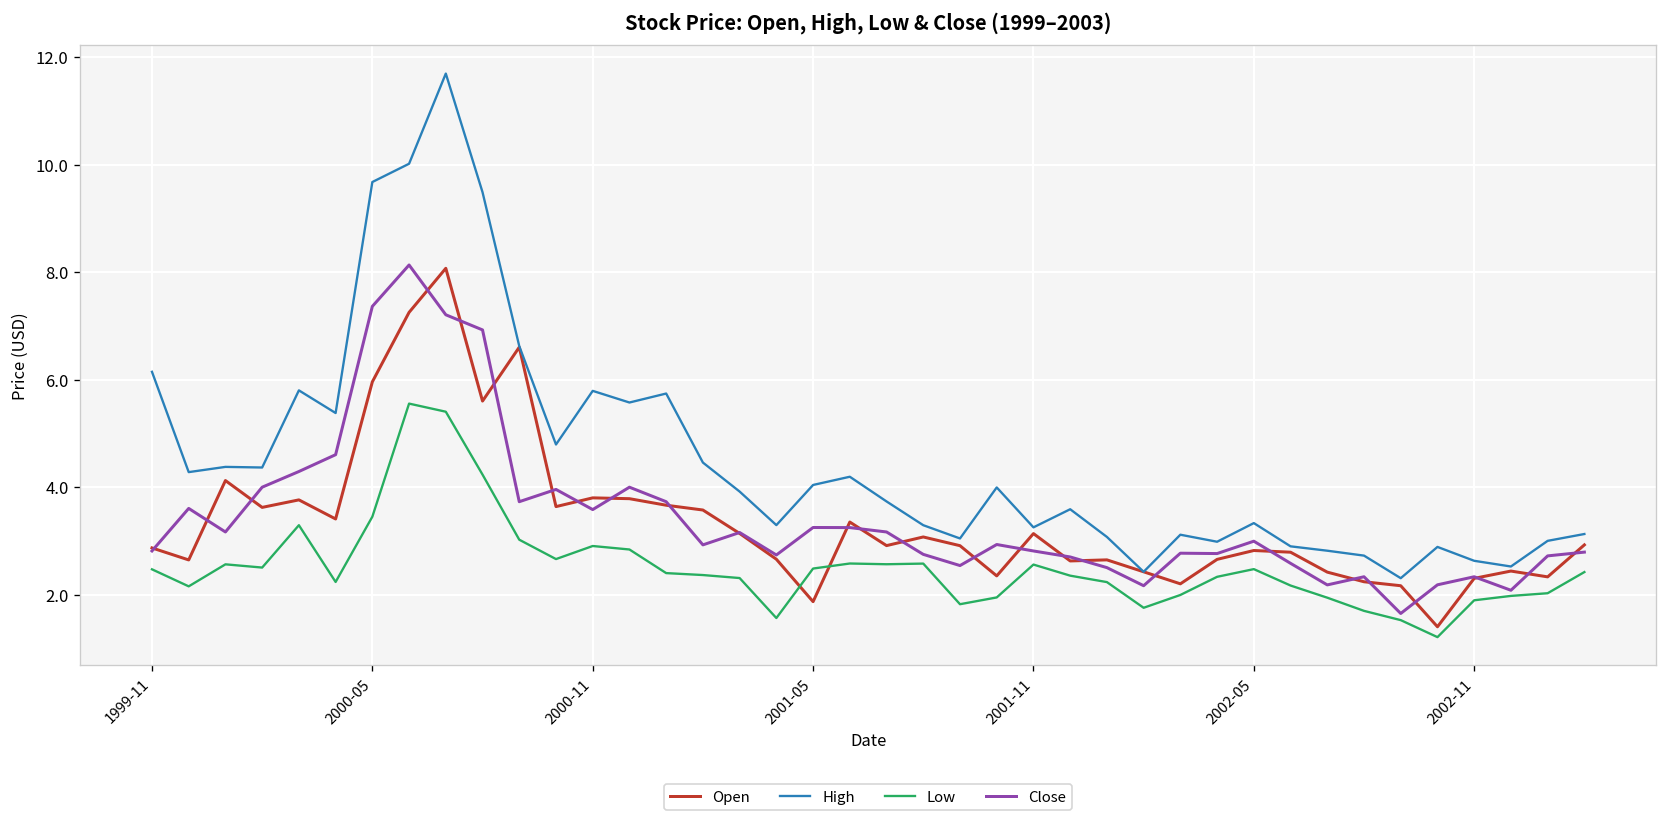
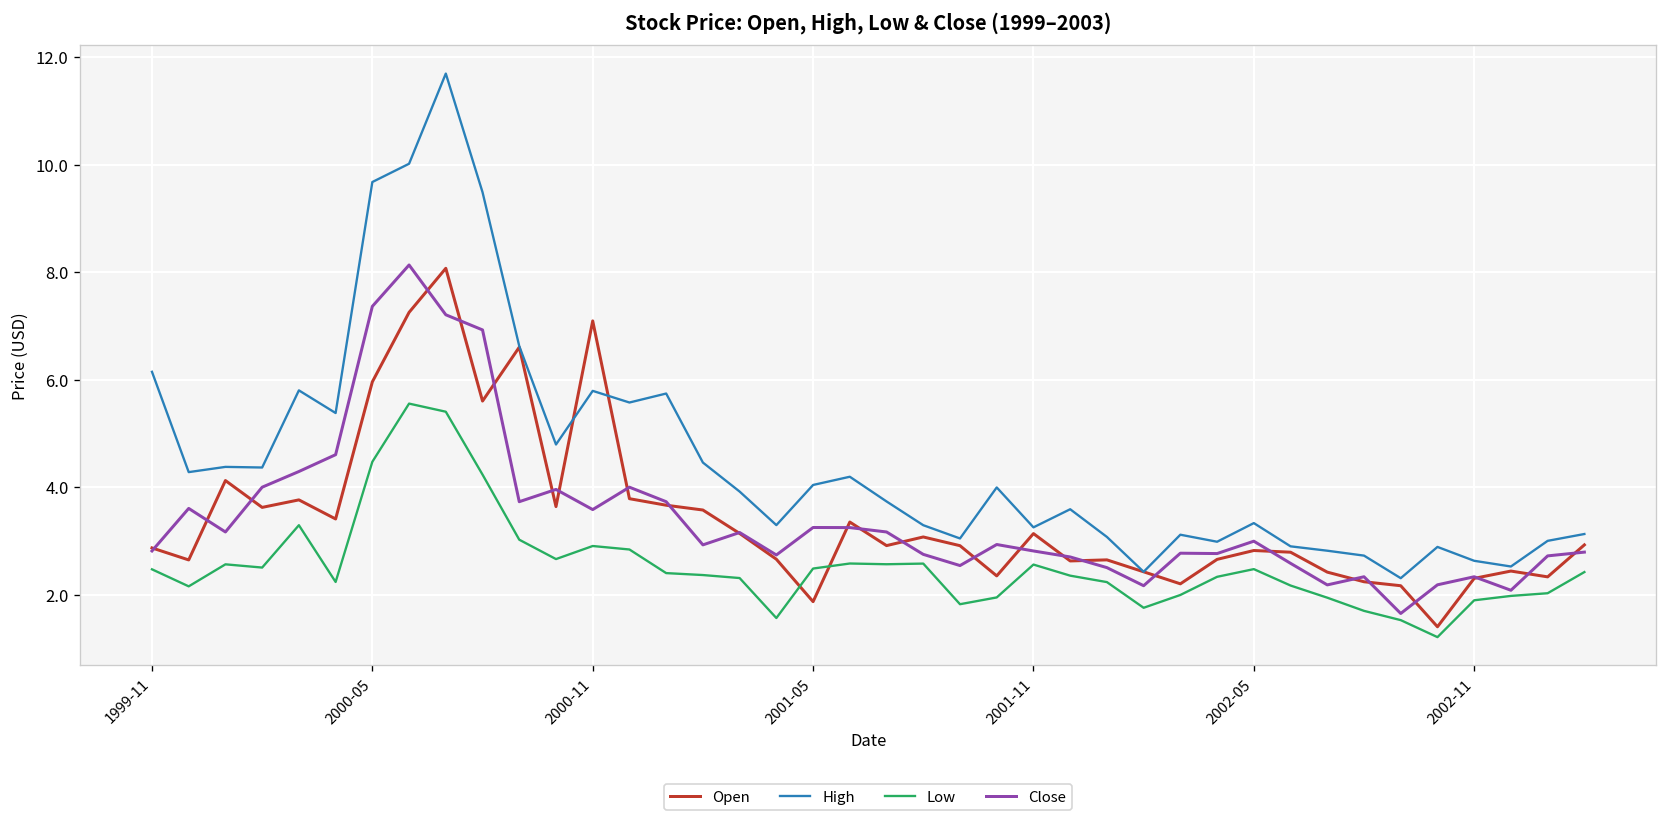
Low, 2000-05: 3.5 -> 4.5
Open, 2000-11: 3.8 -> 7.1
